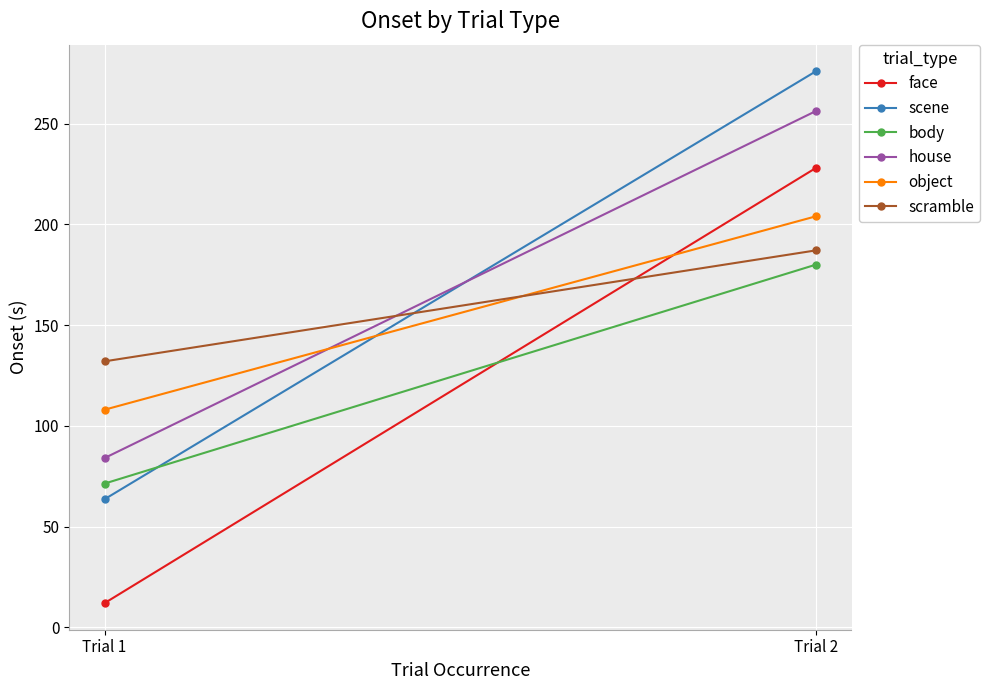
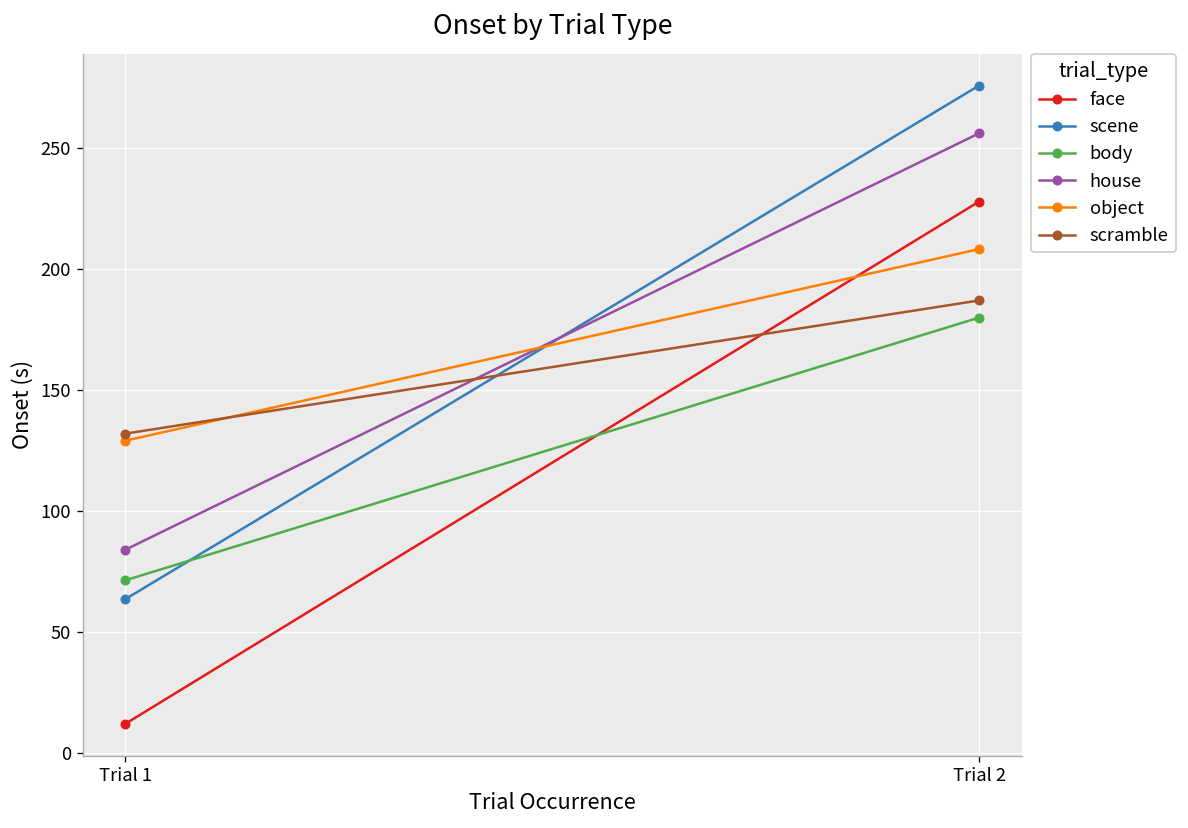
object, Trial 1: 108 -> 129
object, Trial 2: 204 -> 208
